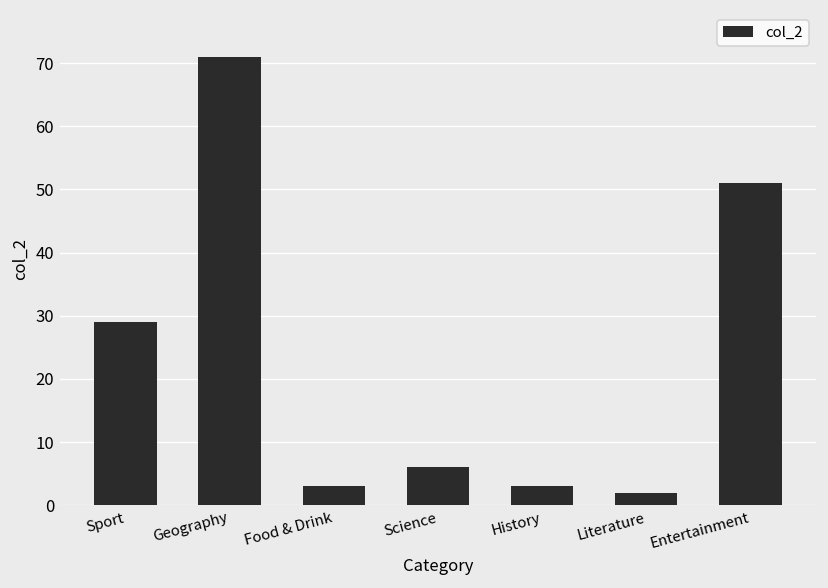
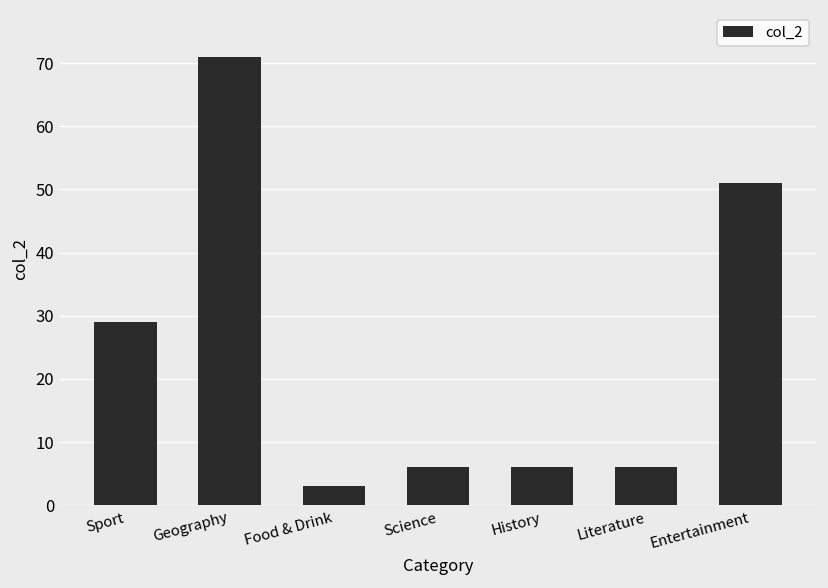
History: 3 -> 6
Literature: 2 -> 6
